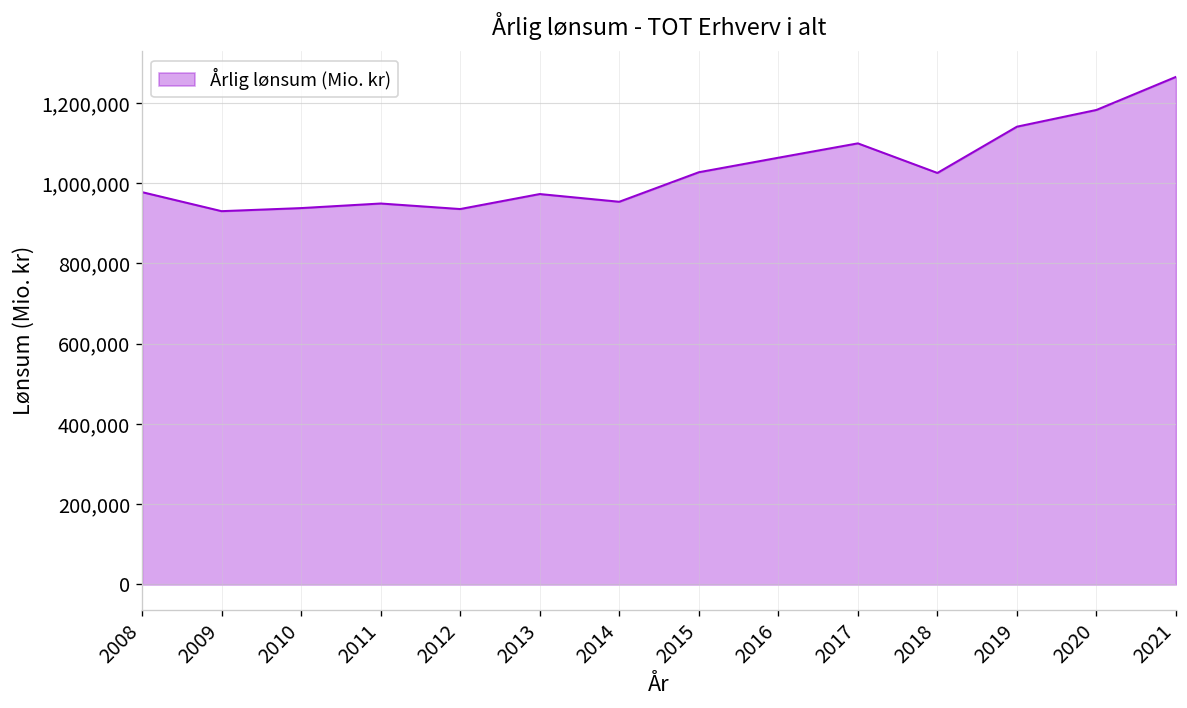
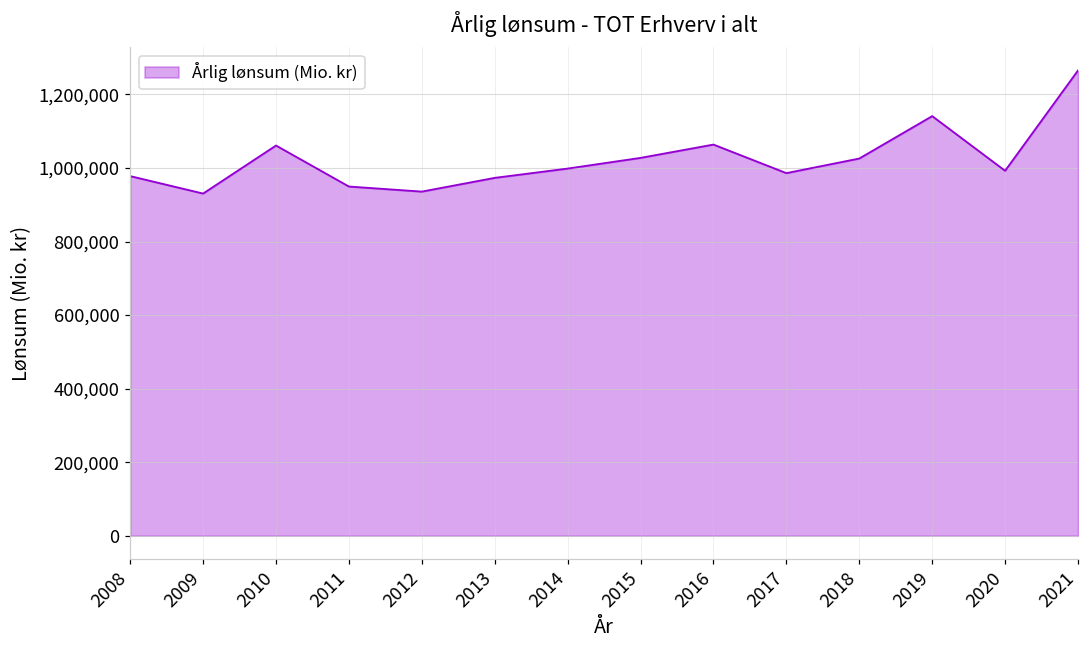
2010: 940,000 -> 1,060,000
2014: 950,000 -> 1,000,000
2017: 1,100,000 -> 990,000
2020: 1,180,000 -> 990,000
